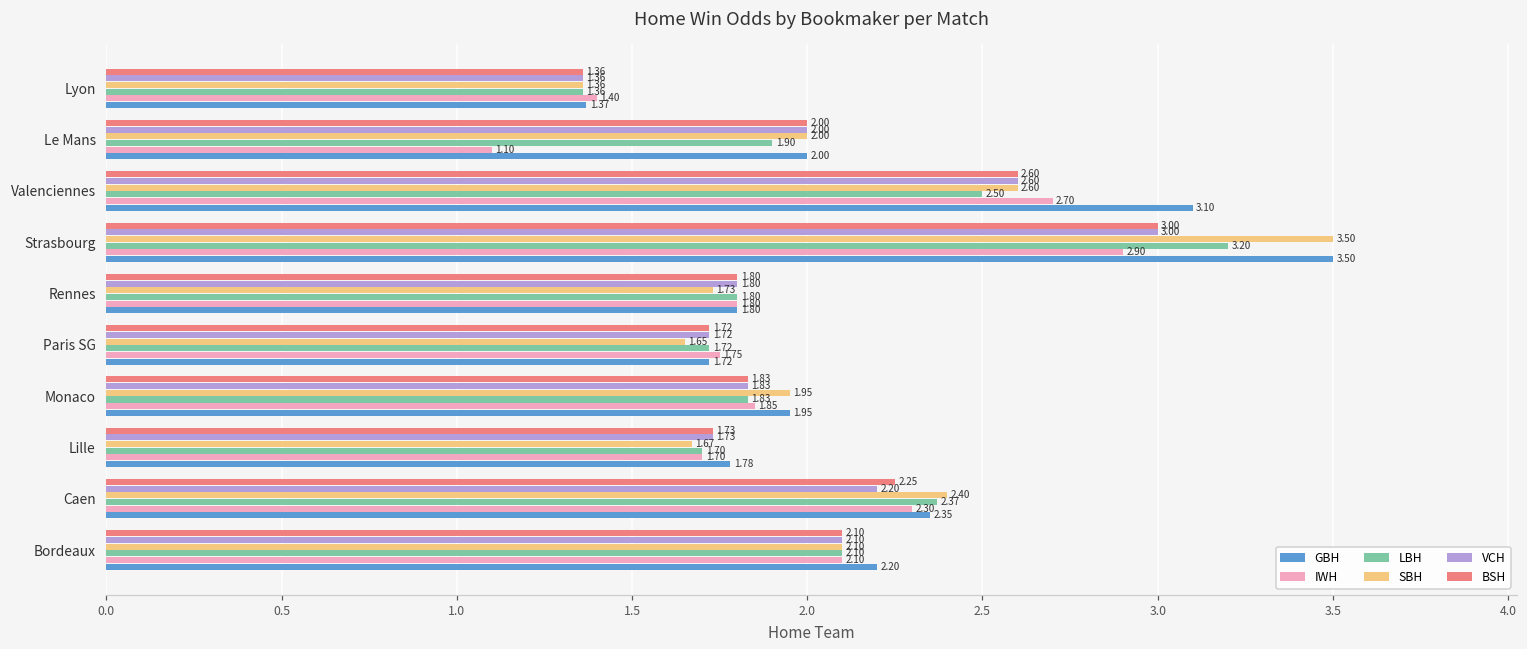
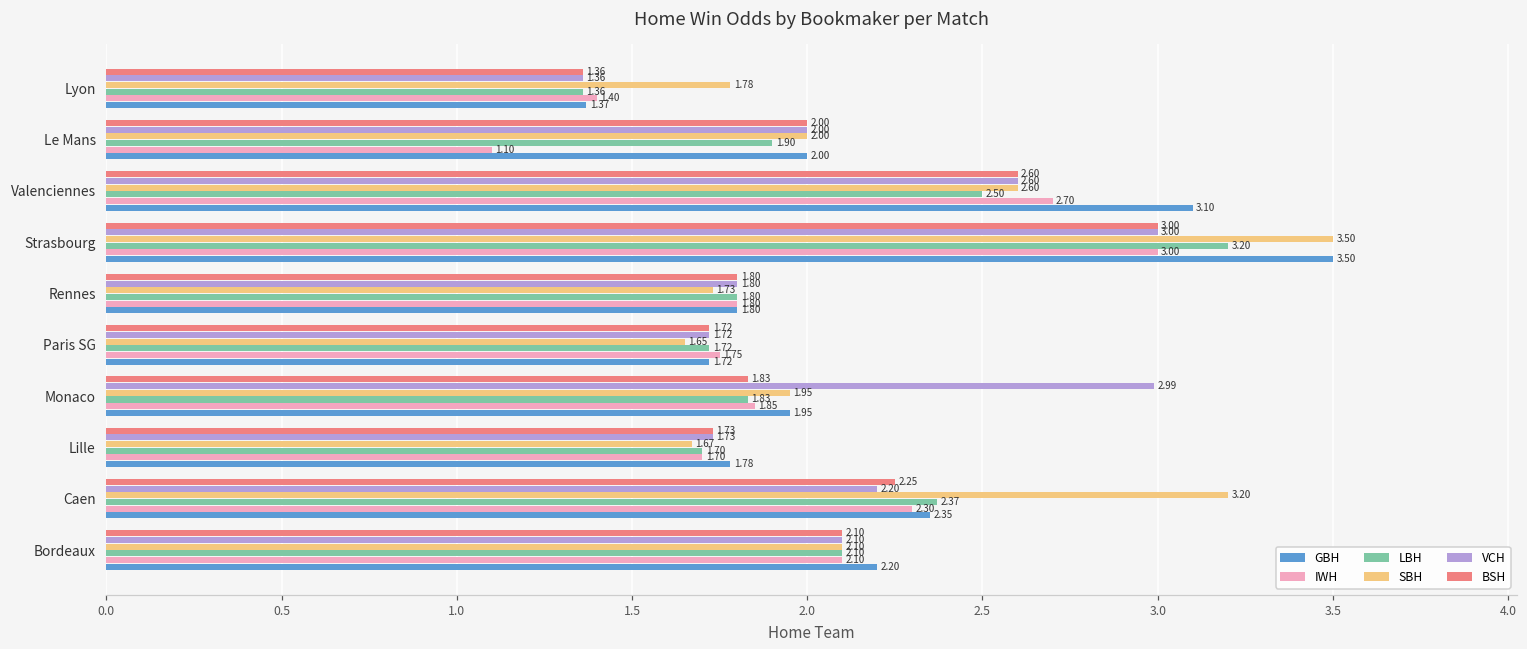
SBH, Lyon: 1.36 -> 1.78
IWH, Strasbourg: 2.90 -> 3.00
VCH, Monaco: 1.83 -> 2.99
SBH, Caen: 2.40 -> 3.20
